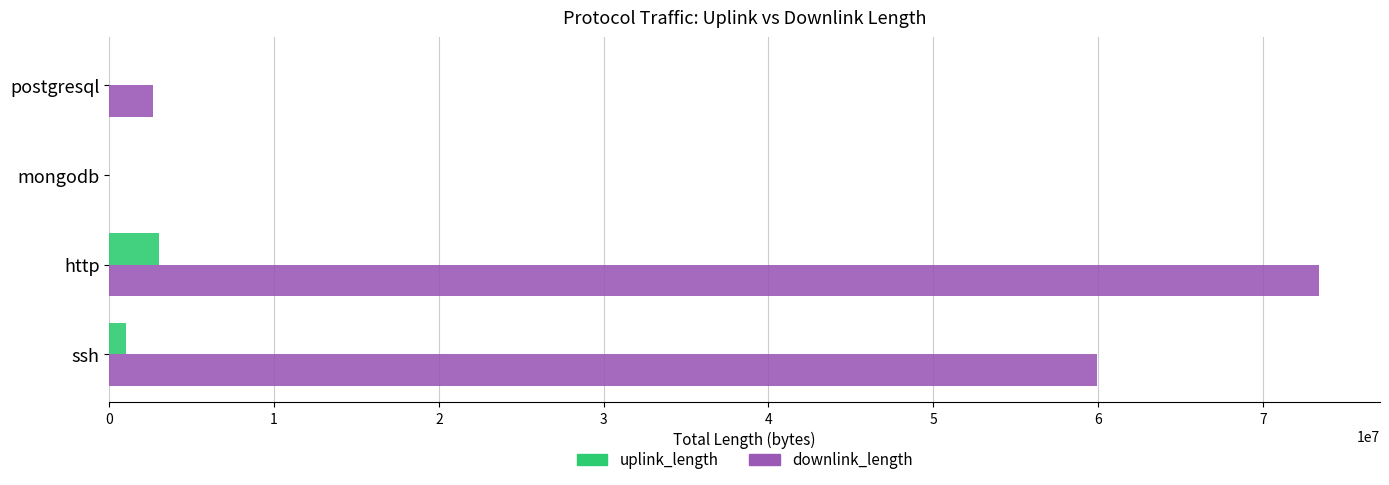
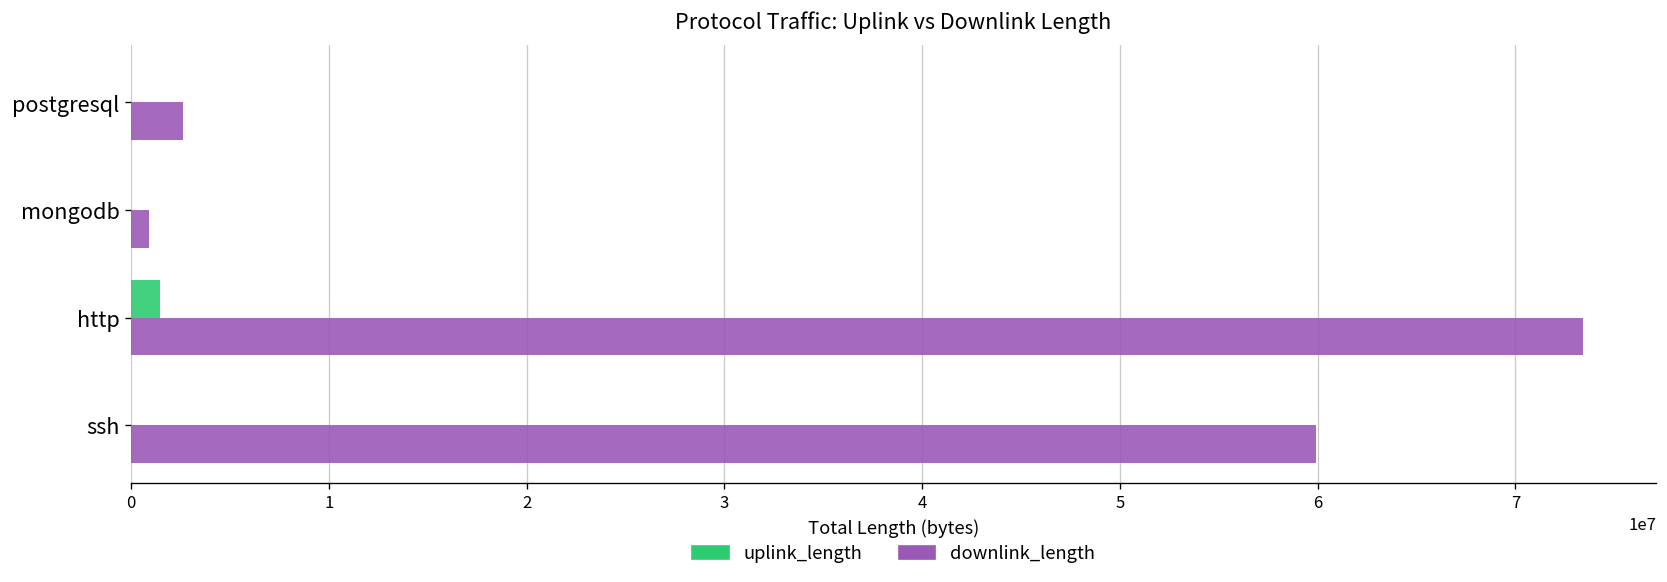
downlink_length, mongodb: 0 -> 900000
uplink_length, http: 3000000 -> 1500000
uplink_length, ssh: 1000000 -> 0
